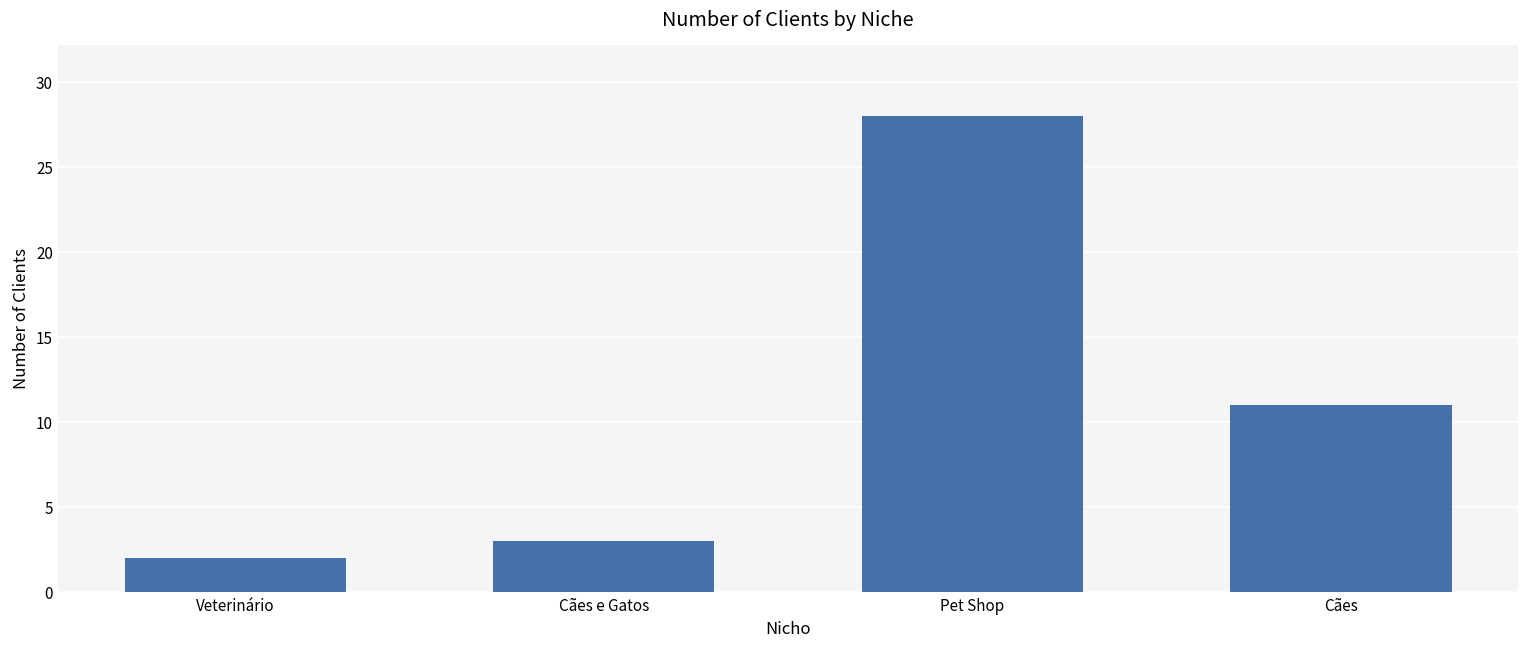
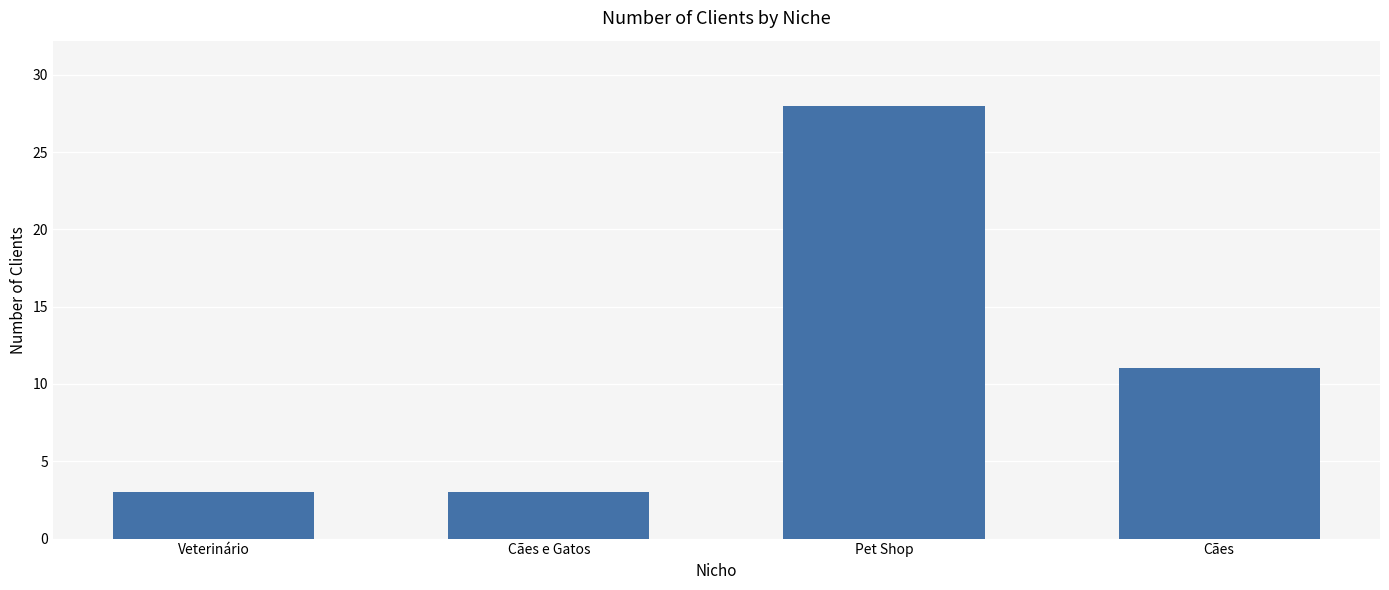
Veterinário: 2 -> 3
